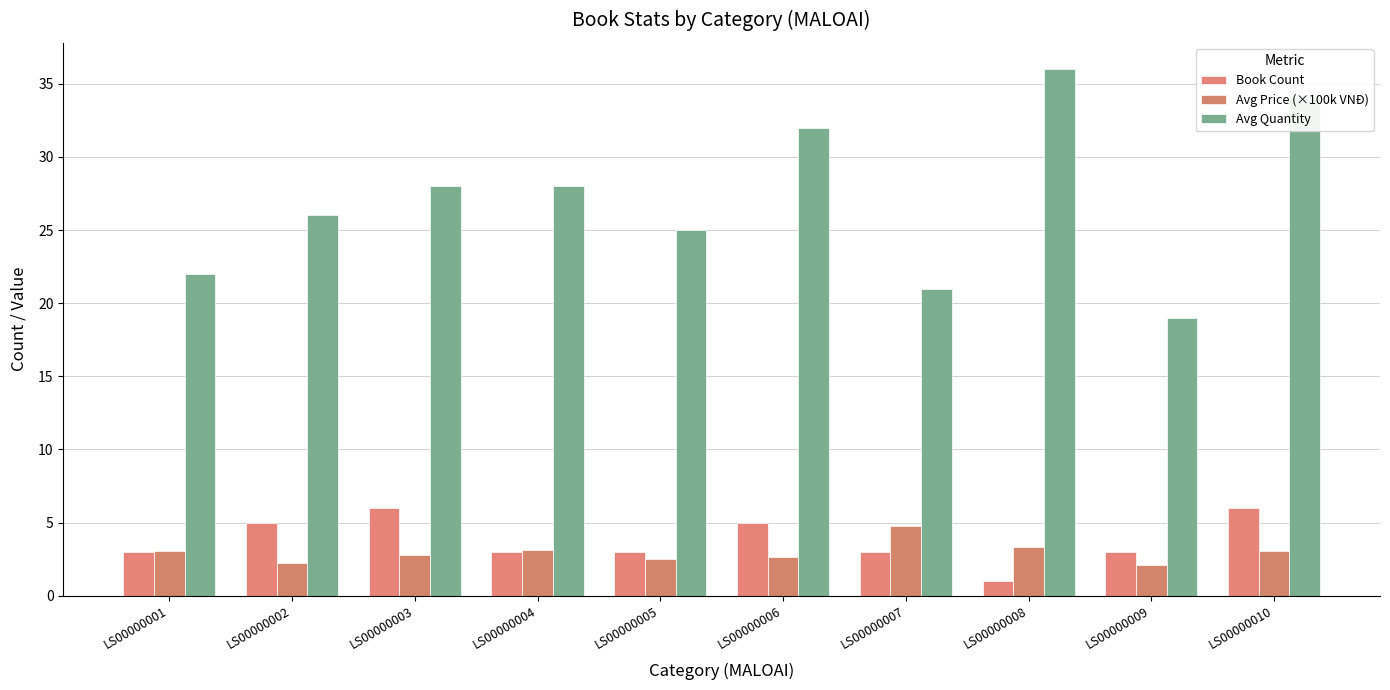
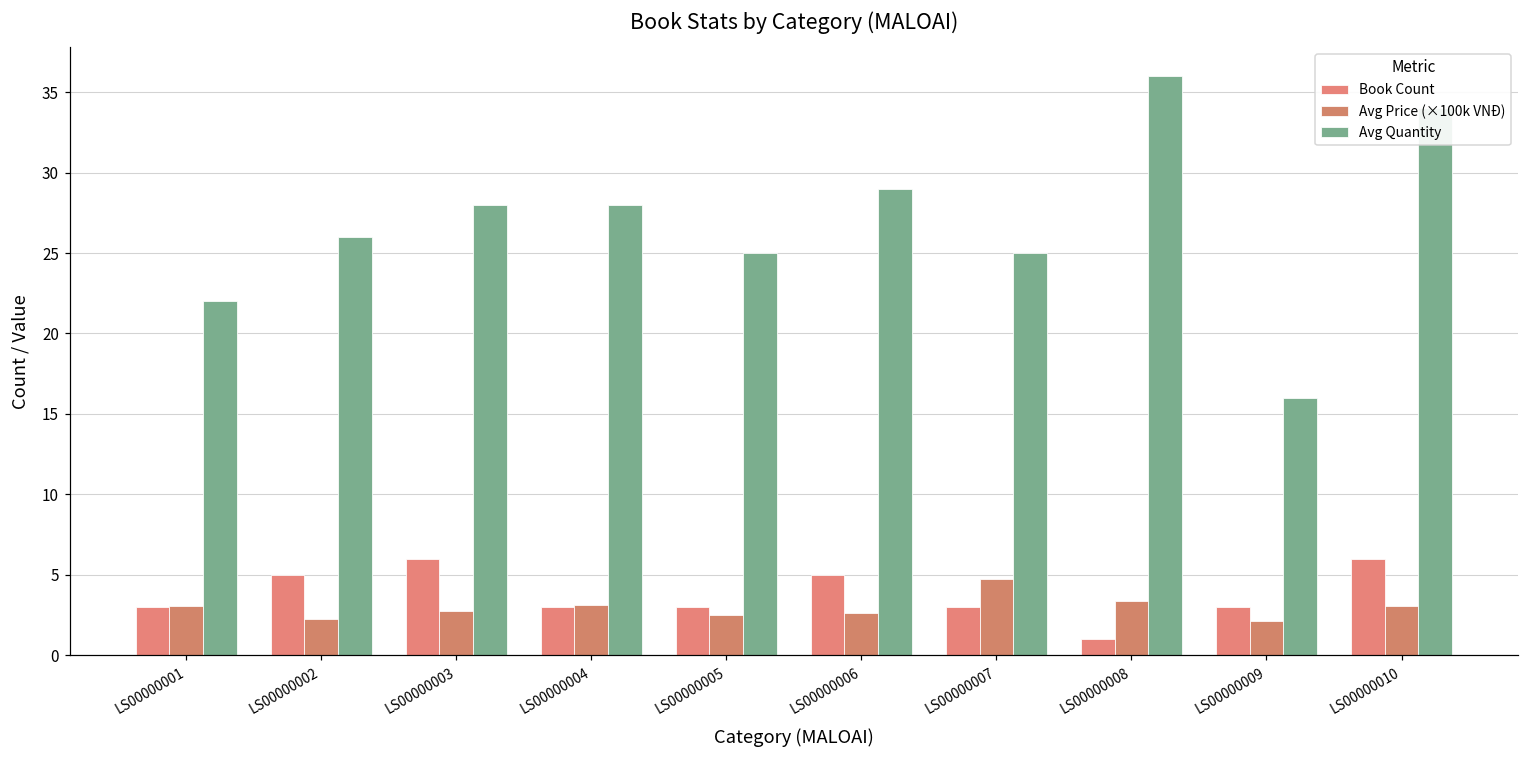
Avg Quantity, LS00000006: 32 -> 29
Avg Quantity, LS00000007: 21 -> 25
Avg Quantity, LS00000009: 19 -> 16
